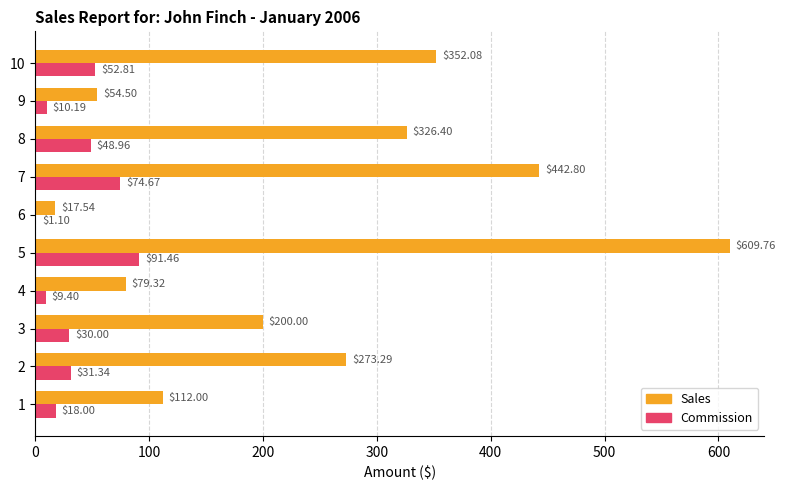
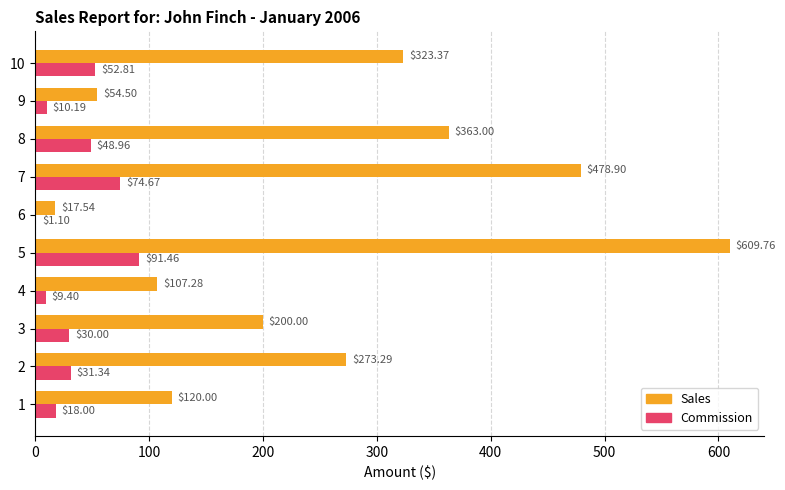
Sales, 10: $352.08 -> $323.37
Sales, 8: $326.40 -> $363.00
Sales, 7: $442.80 -> $478.90
Sales, 4: $79.32 -> $107.28
Sales, 1: $112.00 -> $120.00
